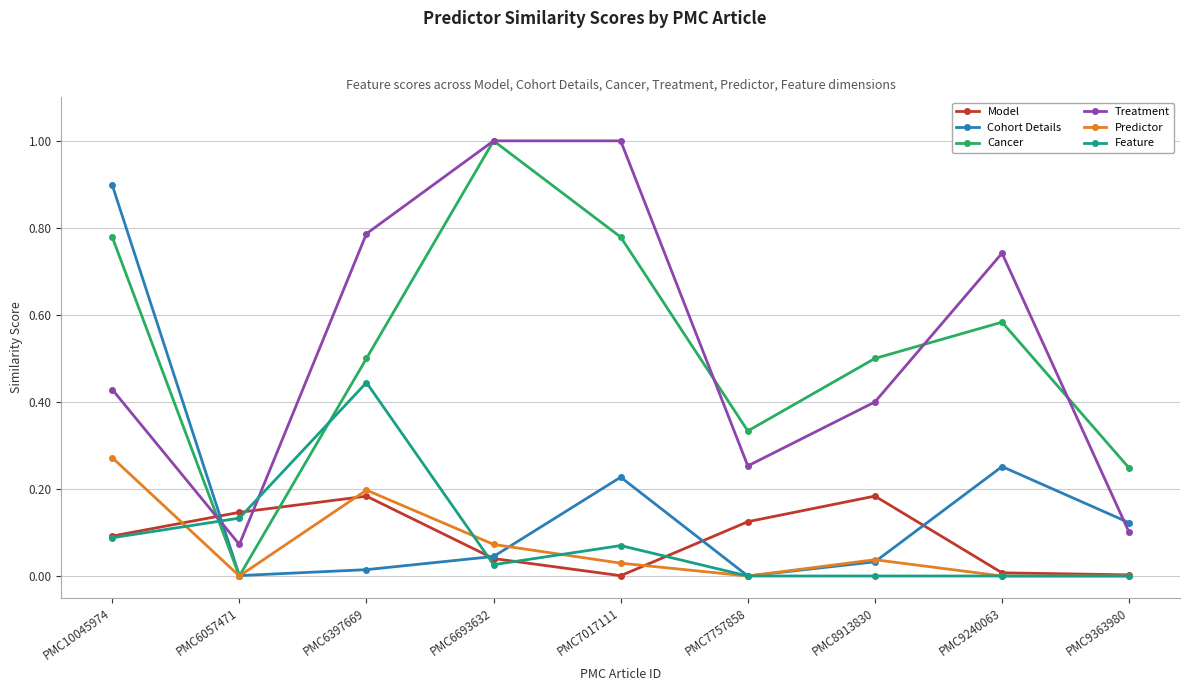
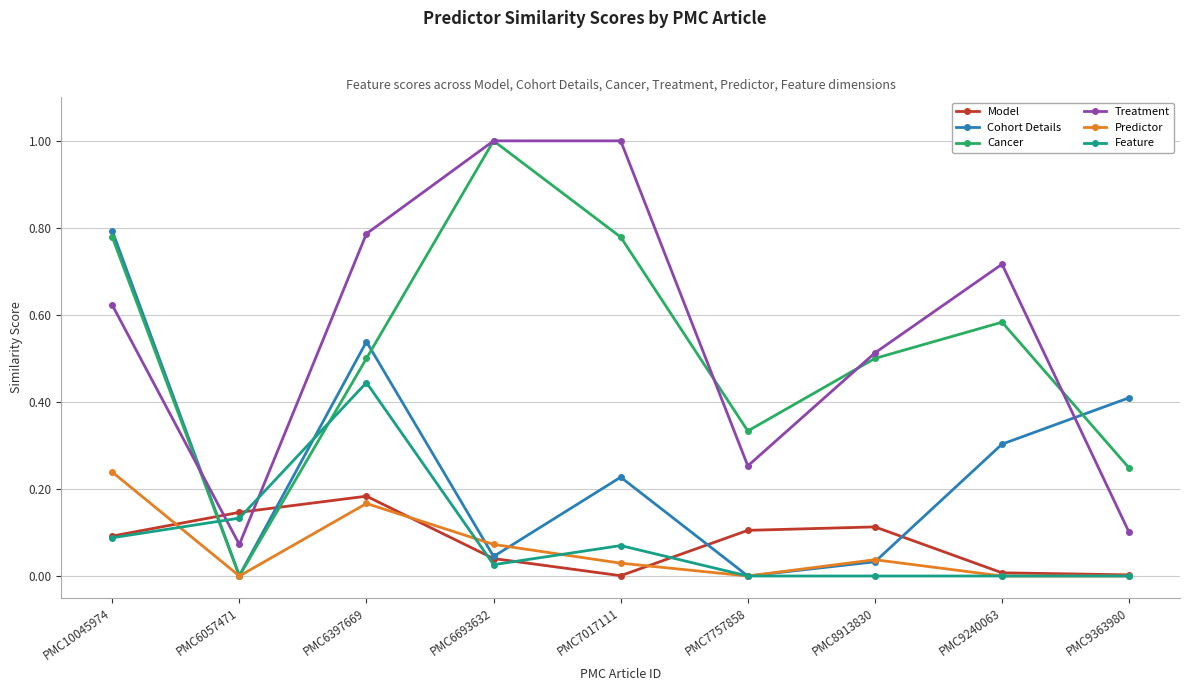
Cohort Details, PMC10045974: 0.90 -> 0.79
Treatment, PMC10045974: 0.43 -> 0.62
Predictor, PMC10045974: 0.27 -> 0.24
Cohort Details, PMC6397669: 0.01 -> 0.54
Predictor, PMC6397669: 0.20 -> 0.17
Model, PMC7757858: 0.12 -> 0.10
Model, PMC8913830: 0.18 -> 0.11
Treatment, PMC8913830: 0.40 -> 0.51
Cohort Details, PMC9240063: 0.25 -> 0.30
Treatment, PMC9240063: 0.74 -> 0.72
Cohort Details, PMC9363980: 0.12 -> 0.41
